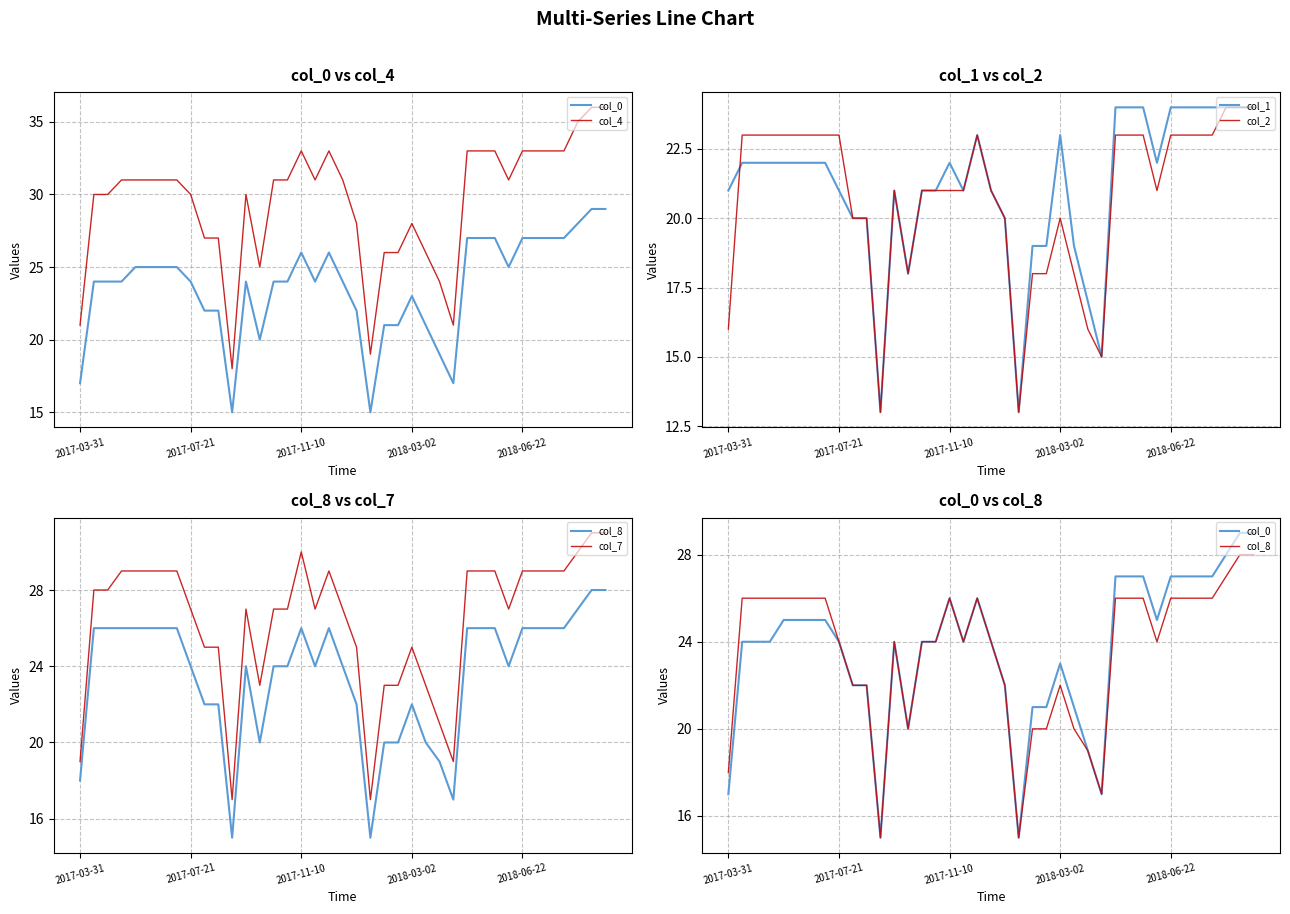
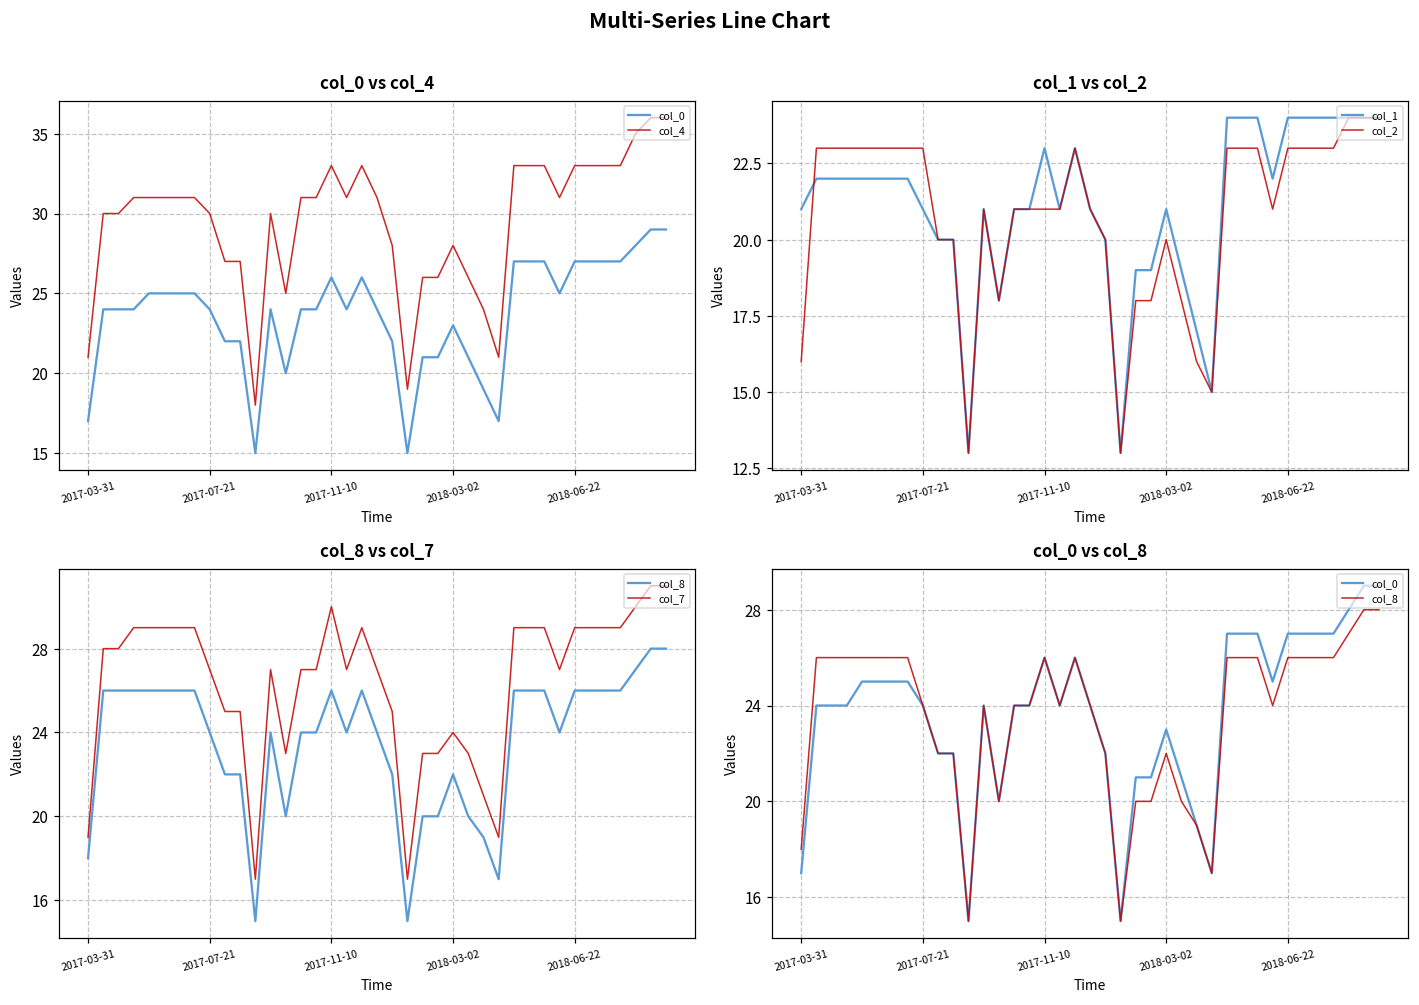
col_1 vs col_2, col_1, 2017-11-10: 22 -> 23
col_1 vs col_2, col_1, 2018-03-02: 23 -> 21
col_8 vs col_7, col_7, 2018-03-02: 25 -> 24
